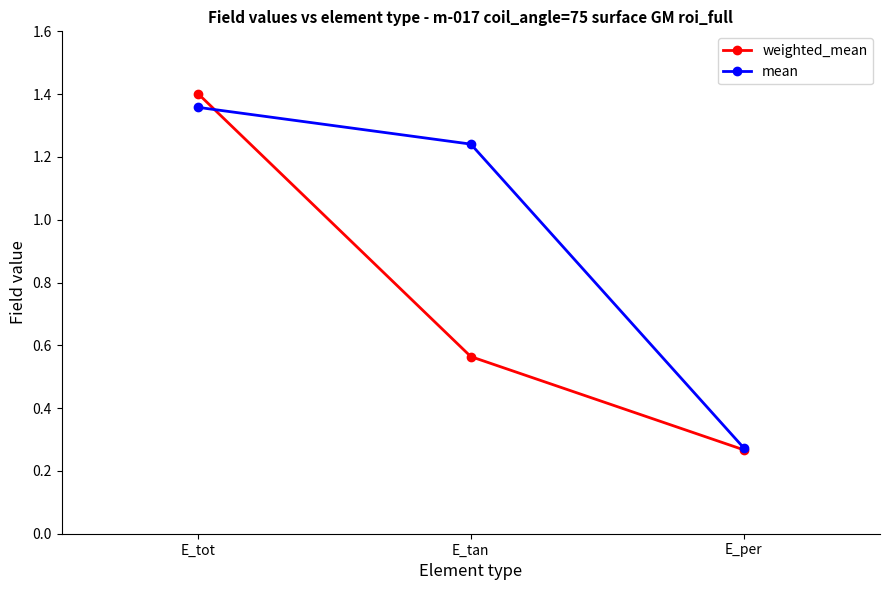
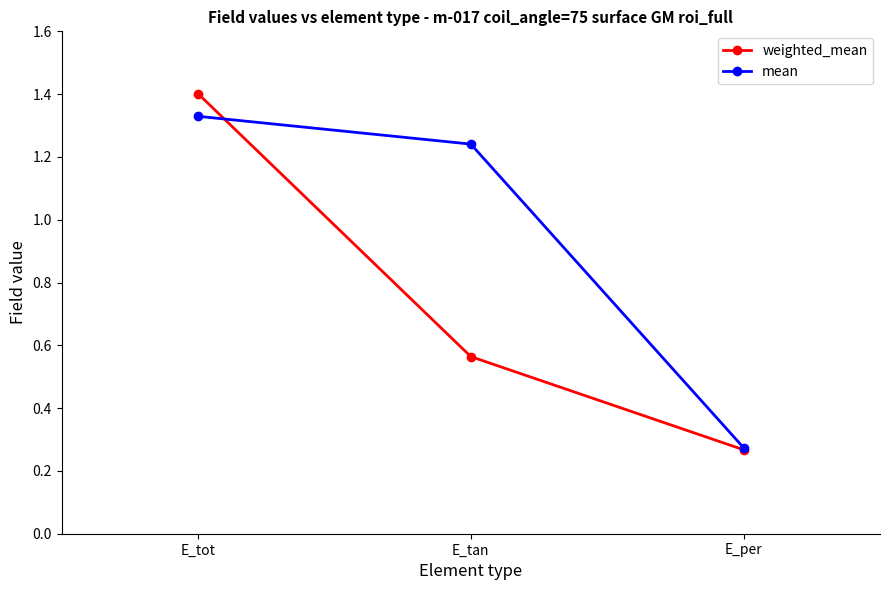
mean, E_tot: 1.36 -> 1.33
